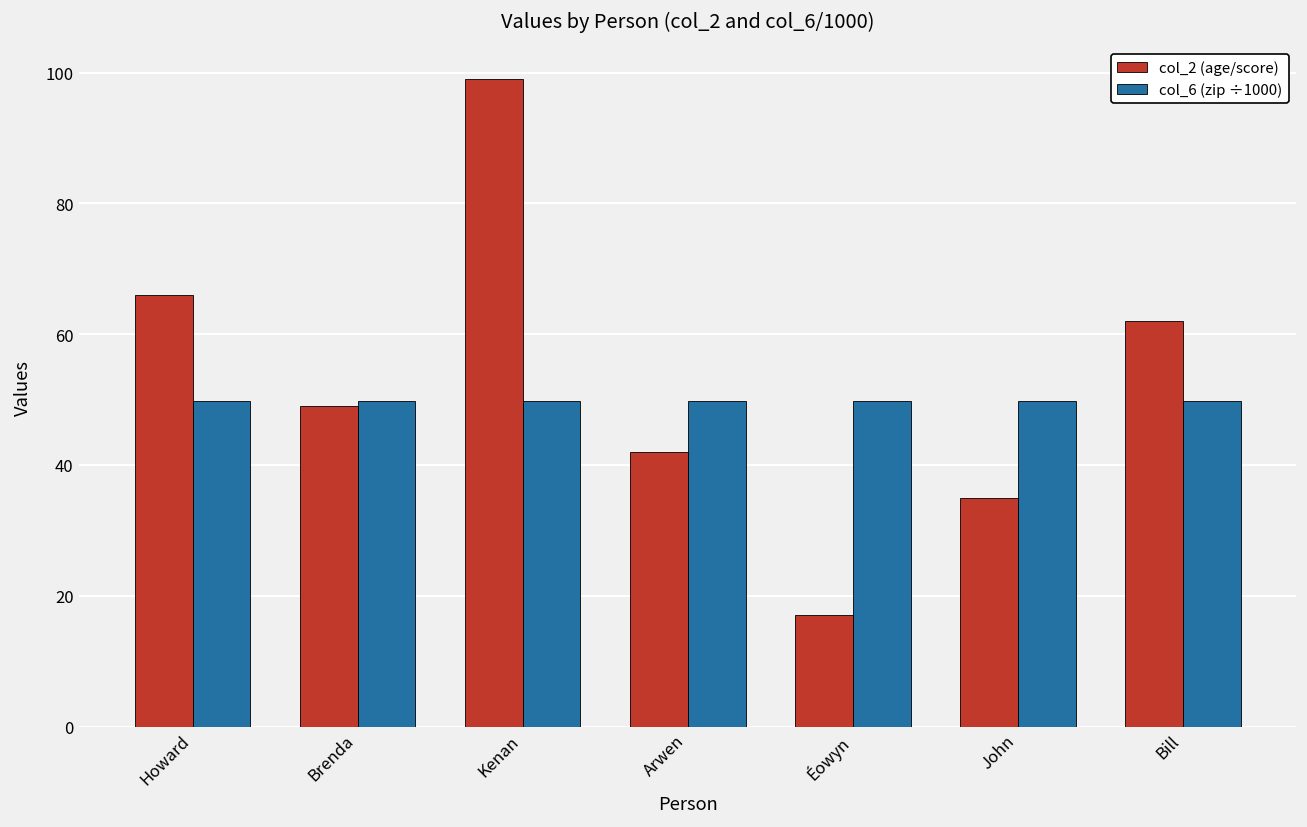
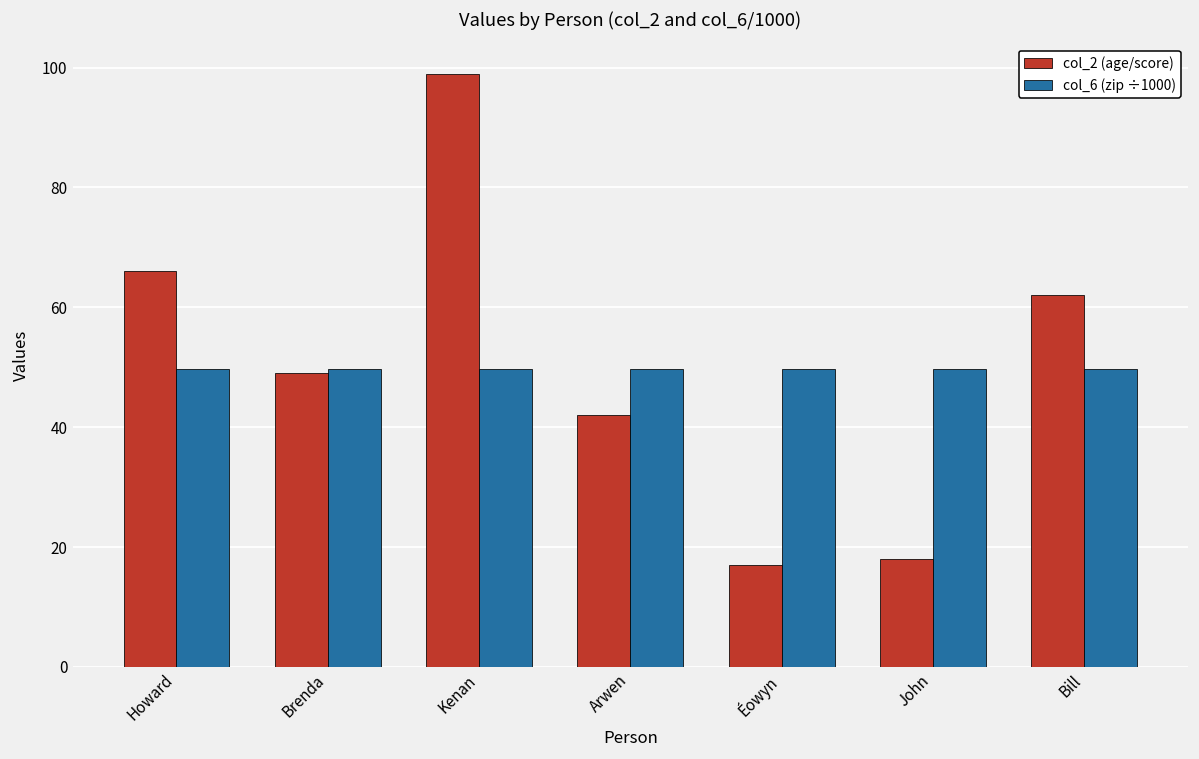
col_2 (age/score), John: 35 -> 18
